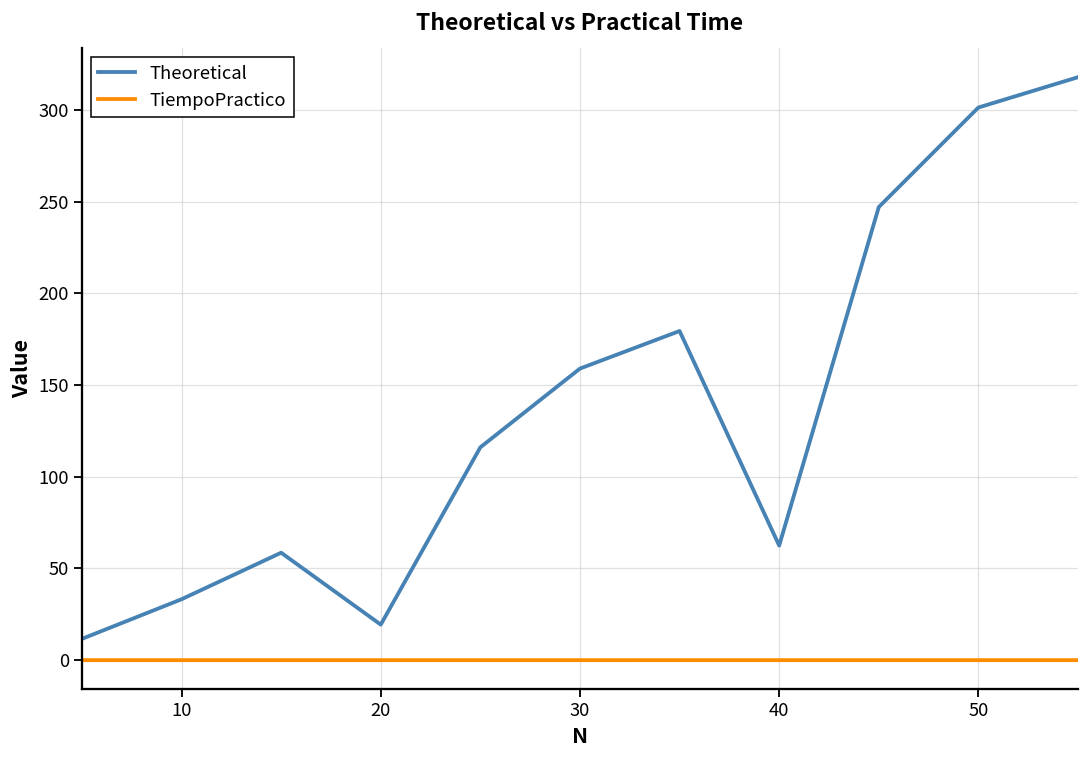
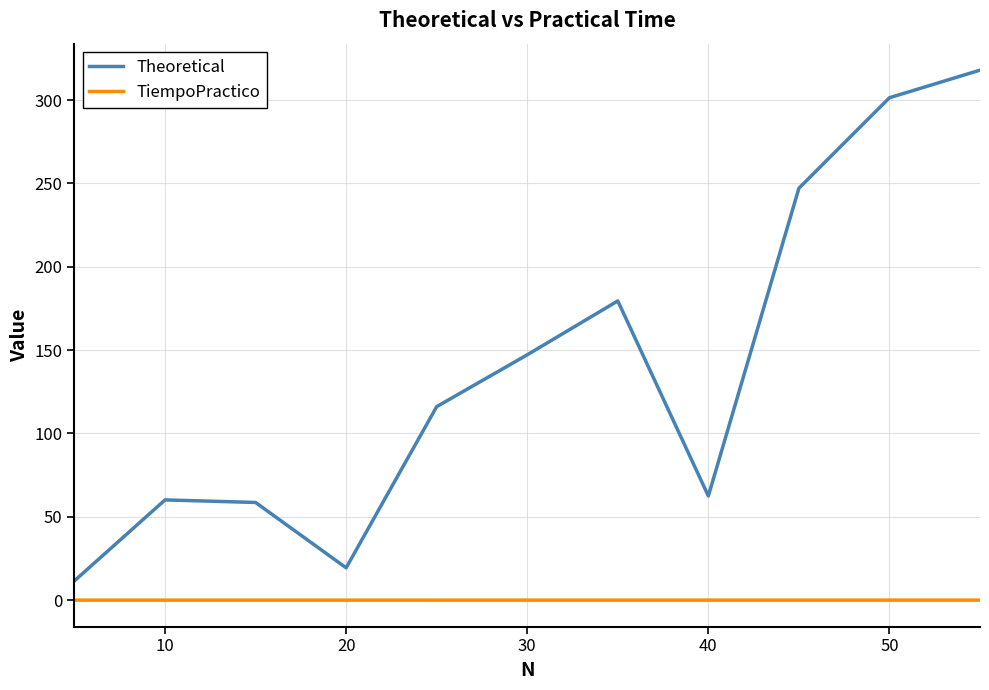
Theoretical, 10: 33 -> 60
Theoretical, 30: 159 -> 147
